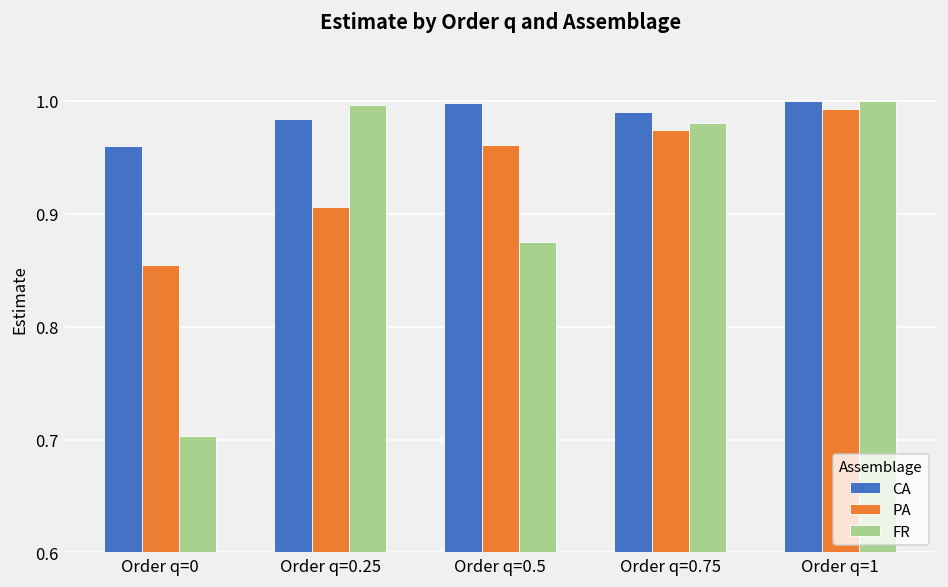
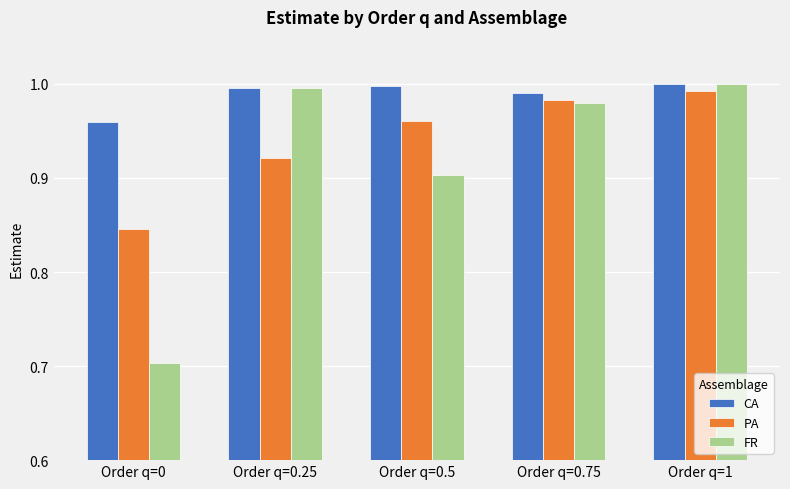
PA, Order q=0: 0.86 -> 0.85
CA, Order q=0.25: 0.98 -> 1.00
PA, Order q=0.25: 0.91 -> 0.92
FR, Order q=0.5: 0.88 -> 0.90
PA, Order q=0.75: 0.97 -> 0.98
